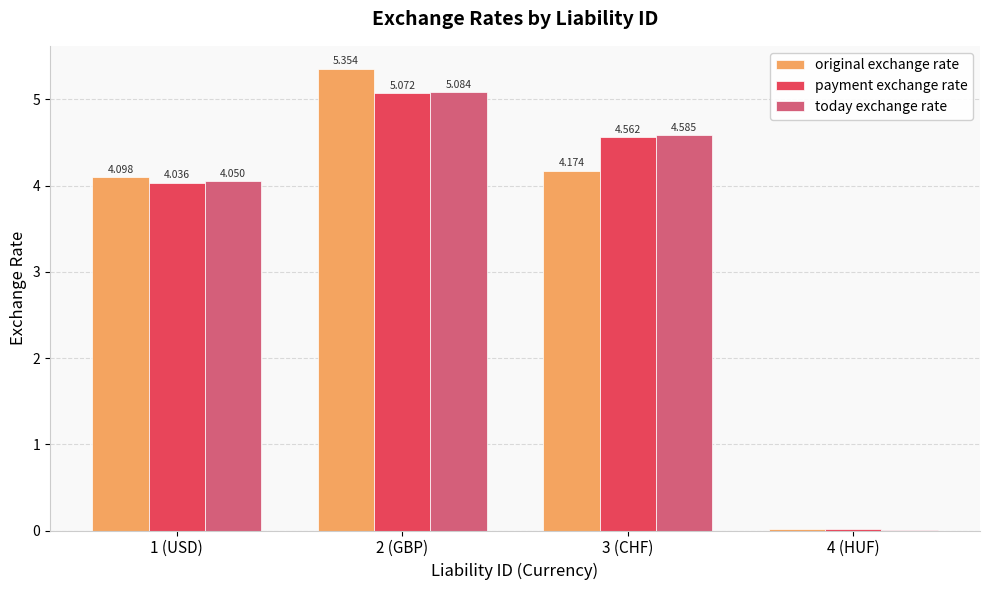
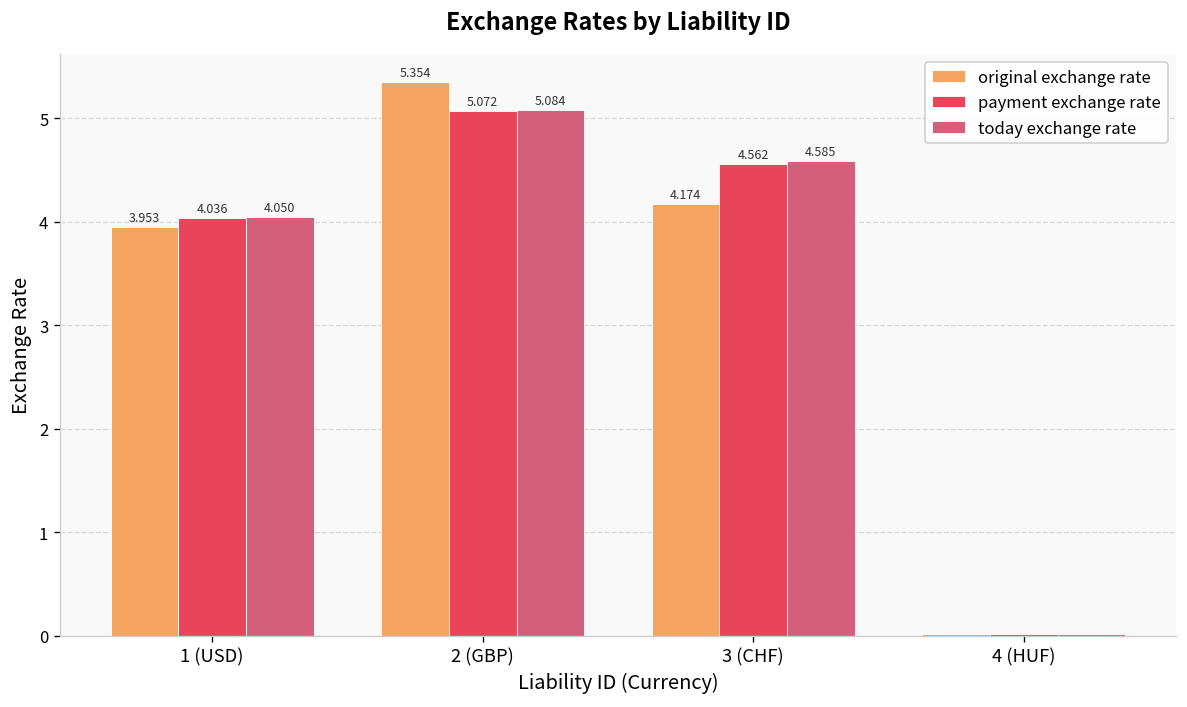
original exchange rate, 1 (USD): 4.098 -> 3.953
